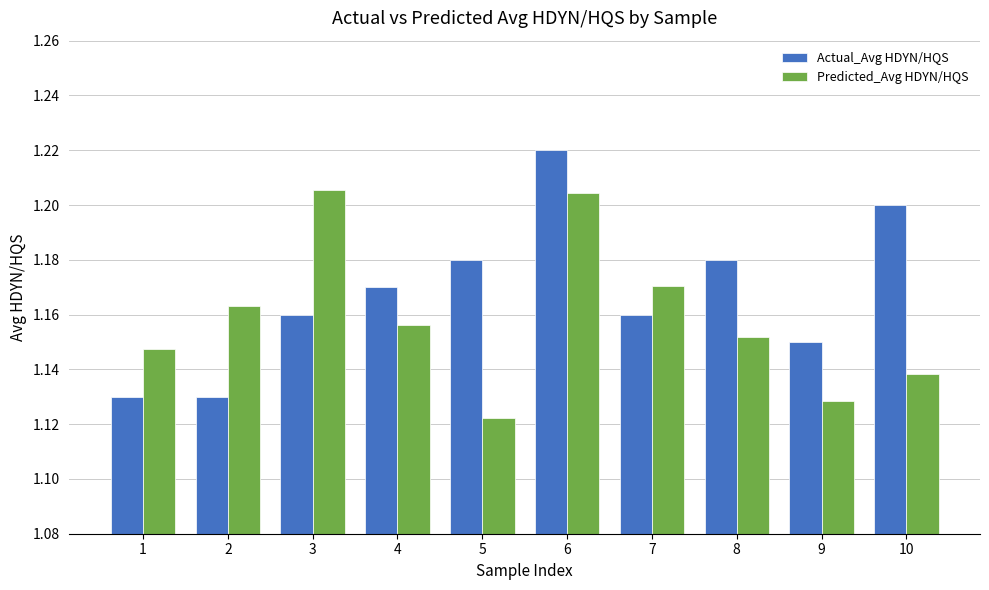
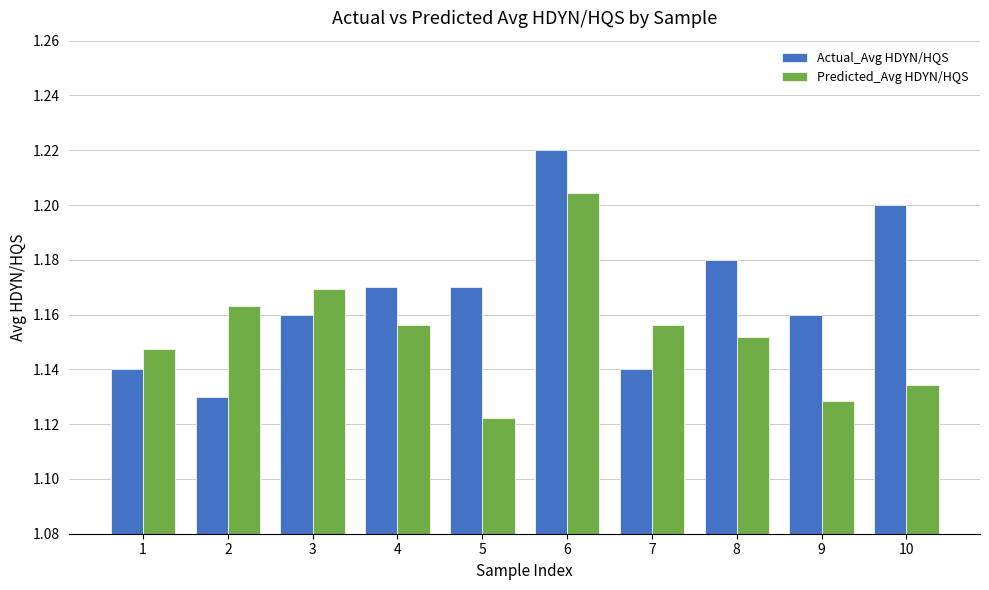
Actual_Avg HDYN/HQS, 1: 1.13 -> 1.14
Predicted_Avg HDYN/HQS, 3: 1.206 -> 1.169
Actual_Avg HDYN/HQS, 5: 1.18 -> 1.17
Actual_Avg HDYN/HQS, 7: 1.16 -> 1.14
Predicted_Avg HDYN/HQS, 7: 1.170 -> 1.156
Actual_Avg HDYN/HQS, 9: 1.15 -> 1.16
Predicted_Avg HDYN/HQS, 10: 1.138 -> 1.134
